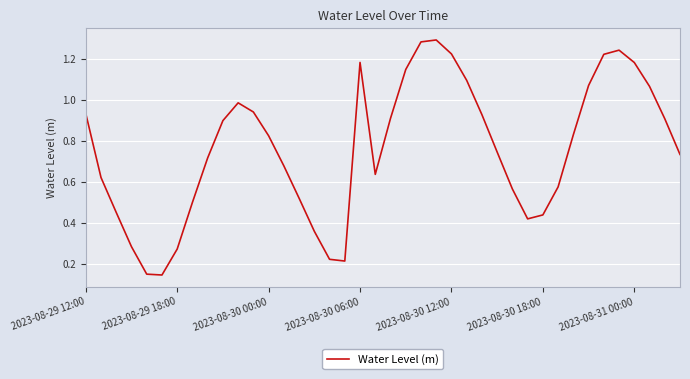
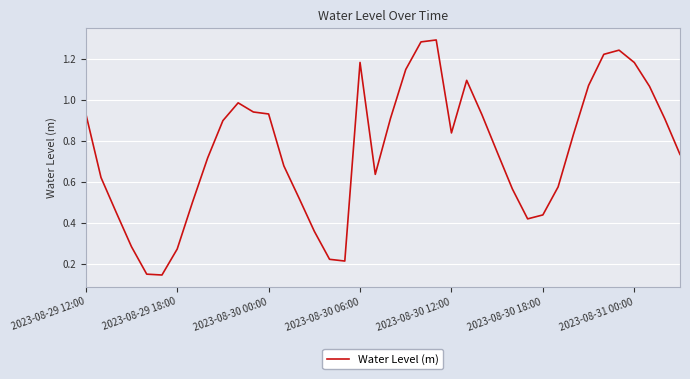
2023-08-30 00:00: 0.83 -> 0.93
2023-08-30 12:00: 1.23 -> 0.84
